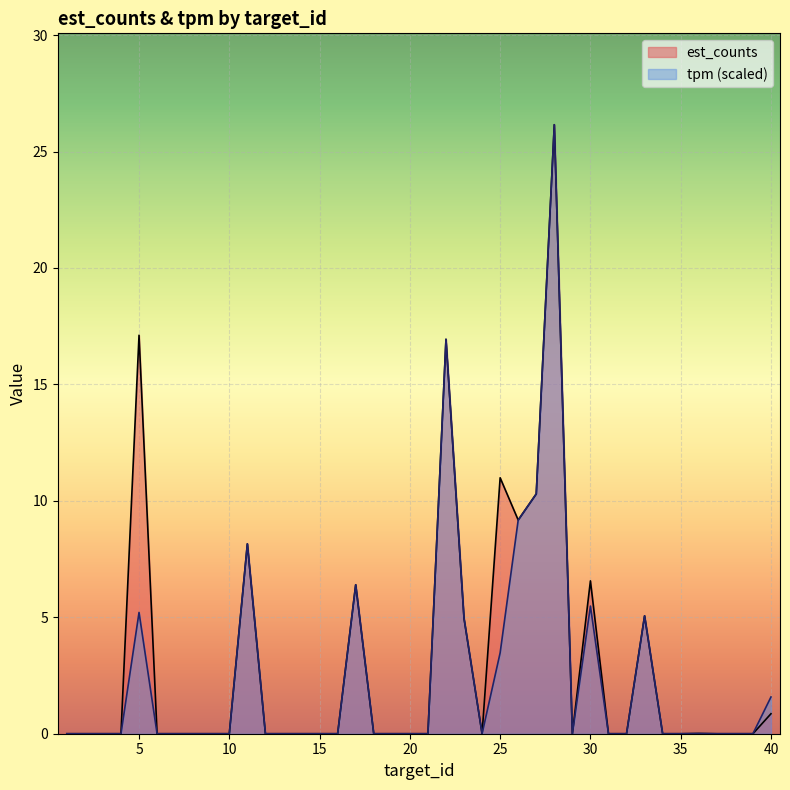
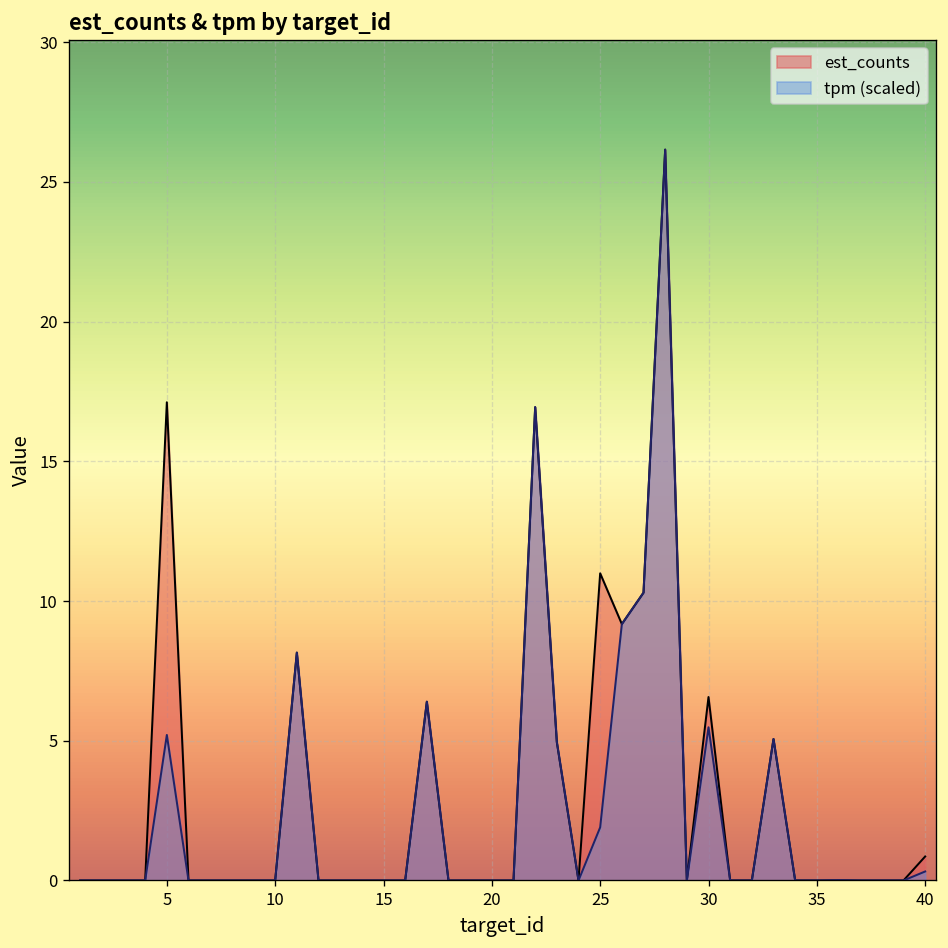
tpm (scaled), 25: 3.5 -> 1.9
tpm (scaled), 40: 1.6 -> 0.3
